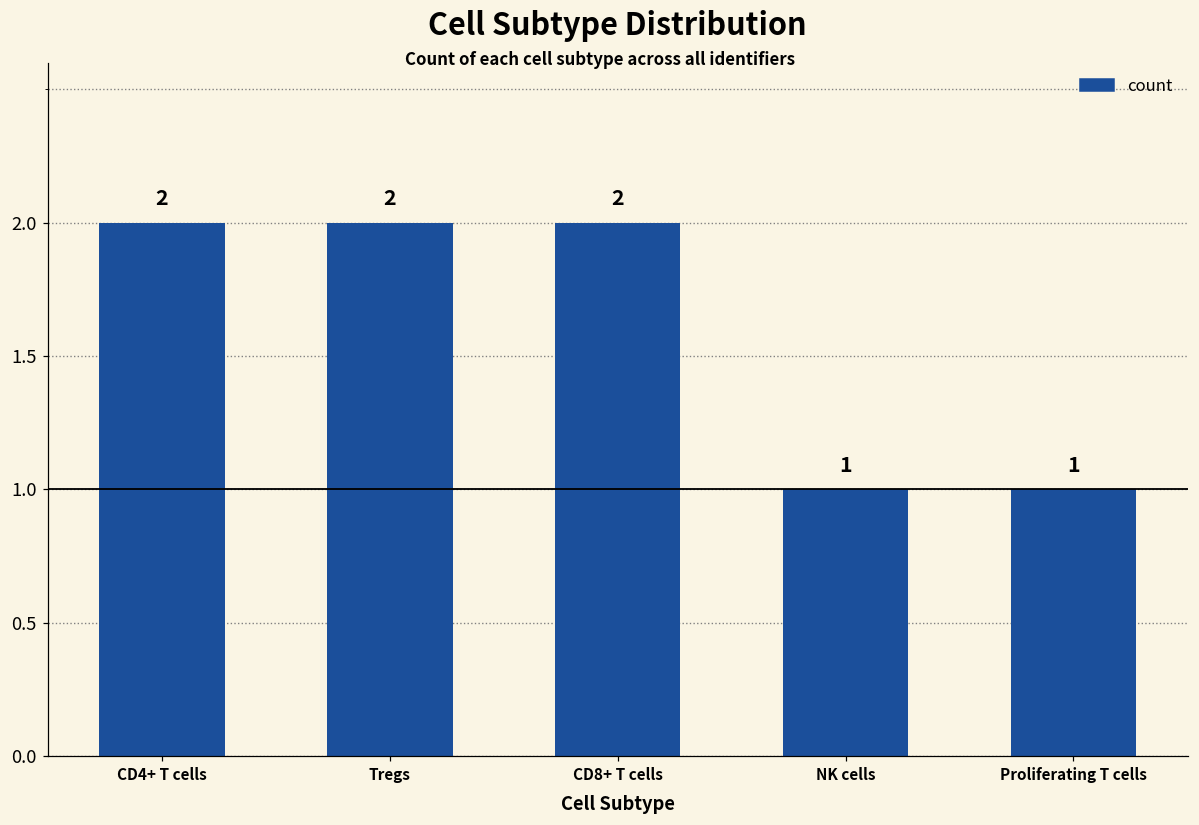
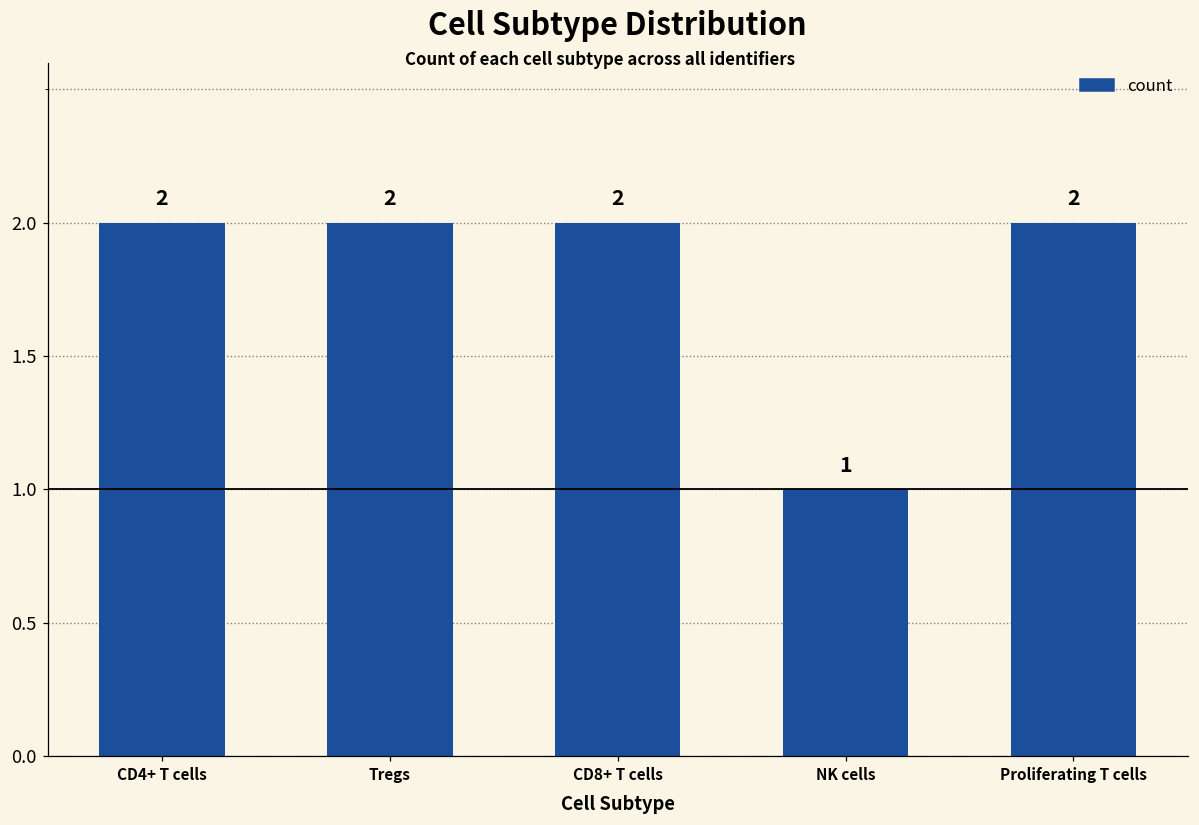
Proliferating T cells: 1 -> 2
